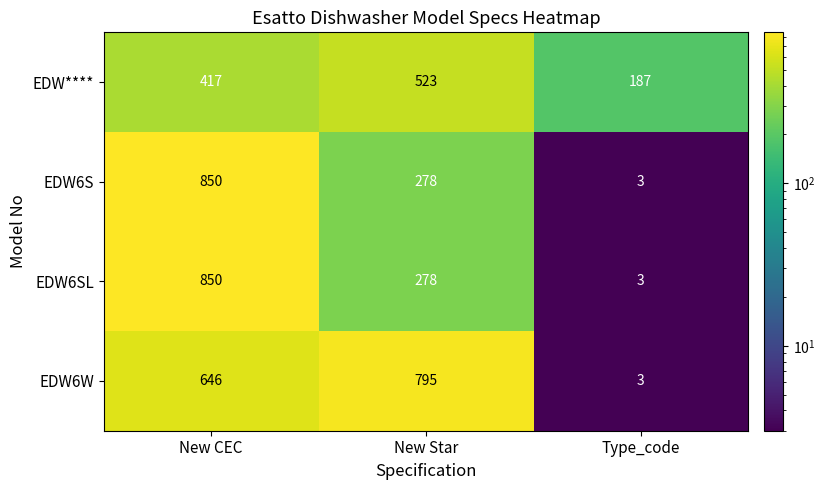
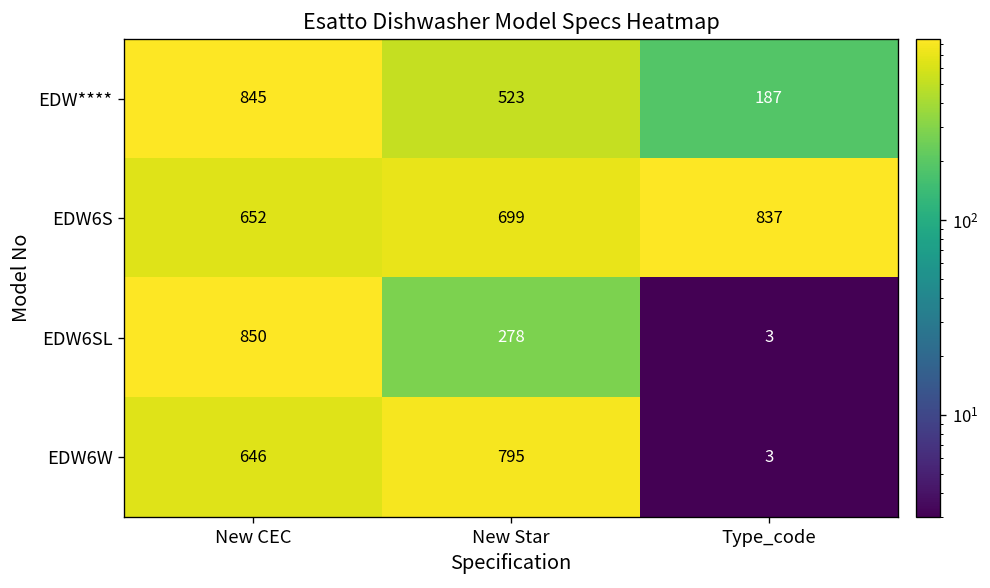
EDW****, New CEC: 417 -> 845
EDW6S, New CEC: 850 -> 652
EDW6S, New Star: 278 -> 699
EDW6S, Type_code: 3 -> 837
